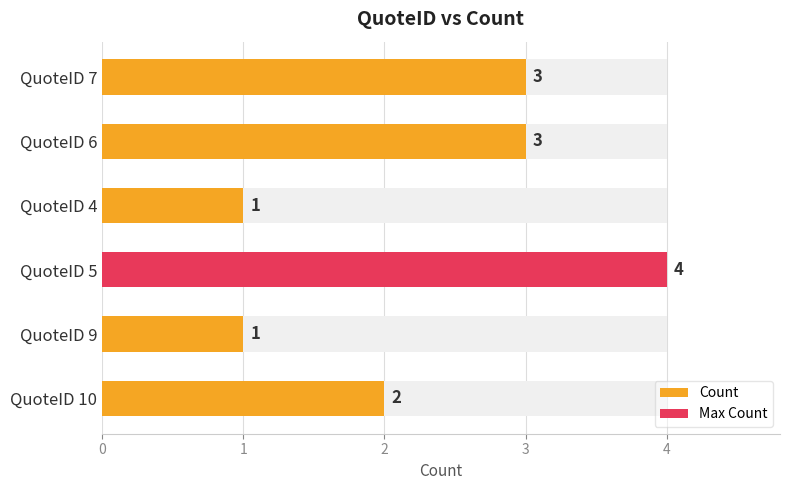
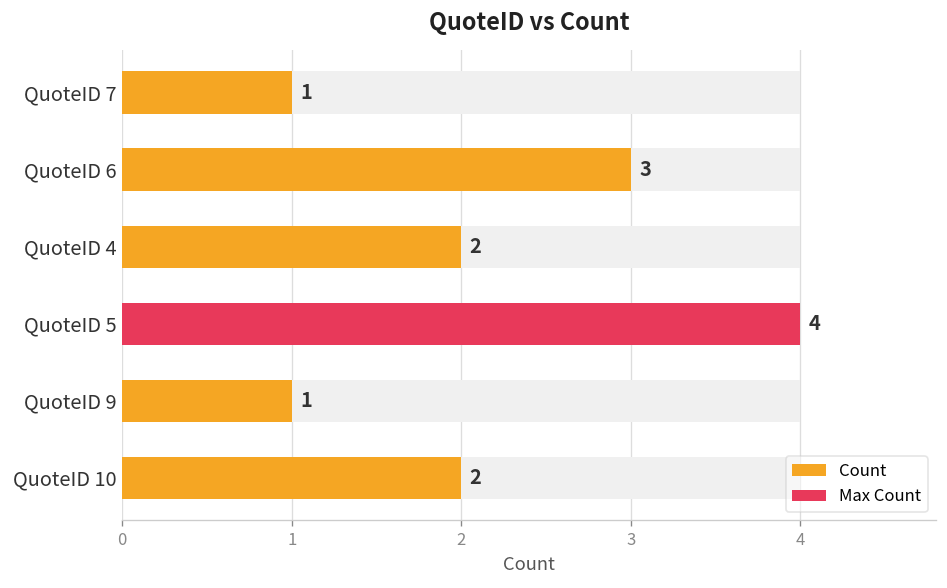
Count, QuoteID 7: 3 -> 1
Count, QuoteID 4: 1 -> 2
